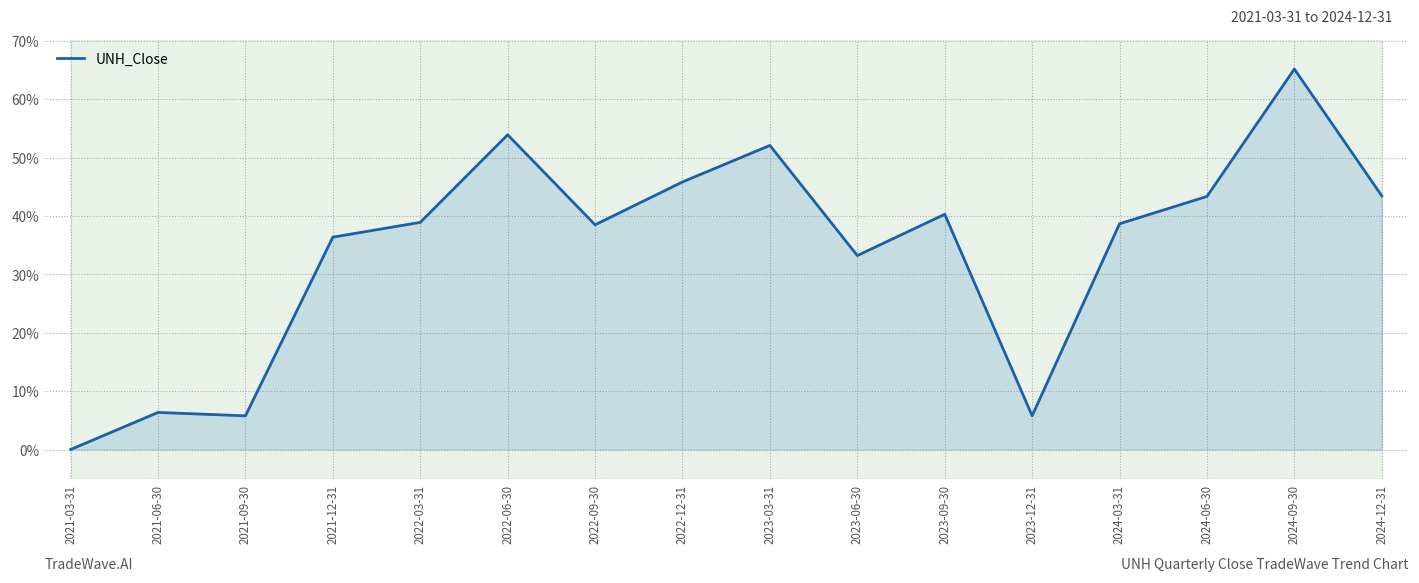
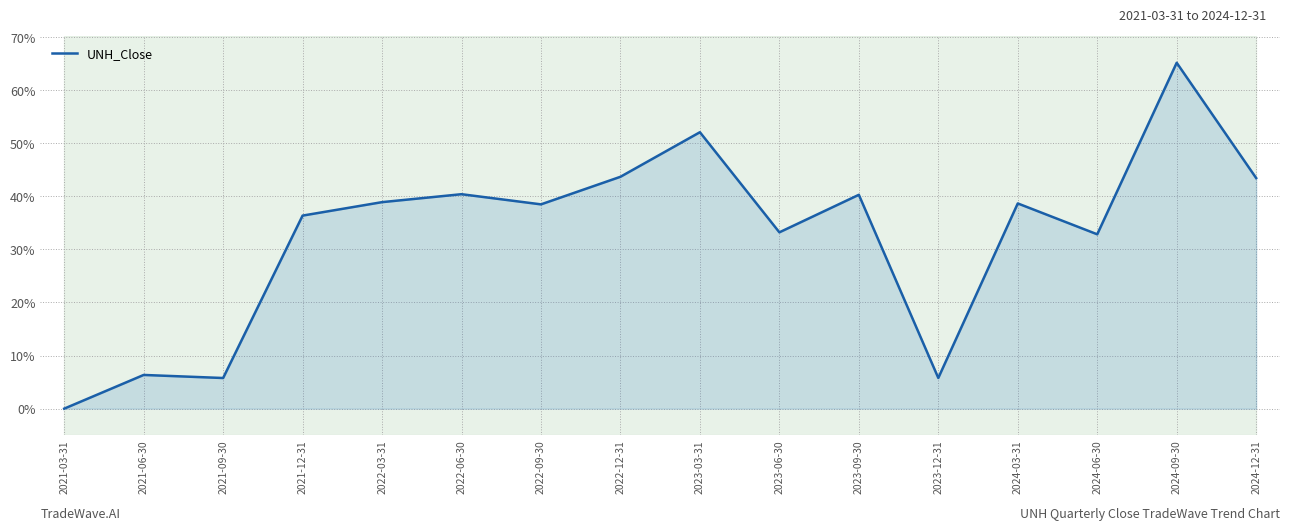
2022-06-30: 54% -> 40%
2022-12-31: 46% -> 44%
2024-06-30: 43% -> 33%
